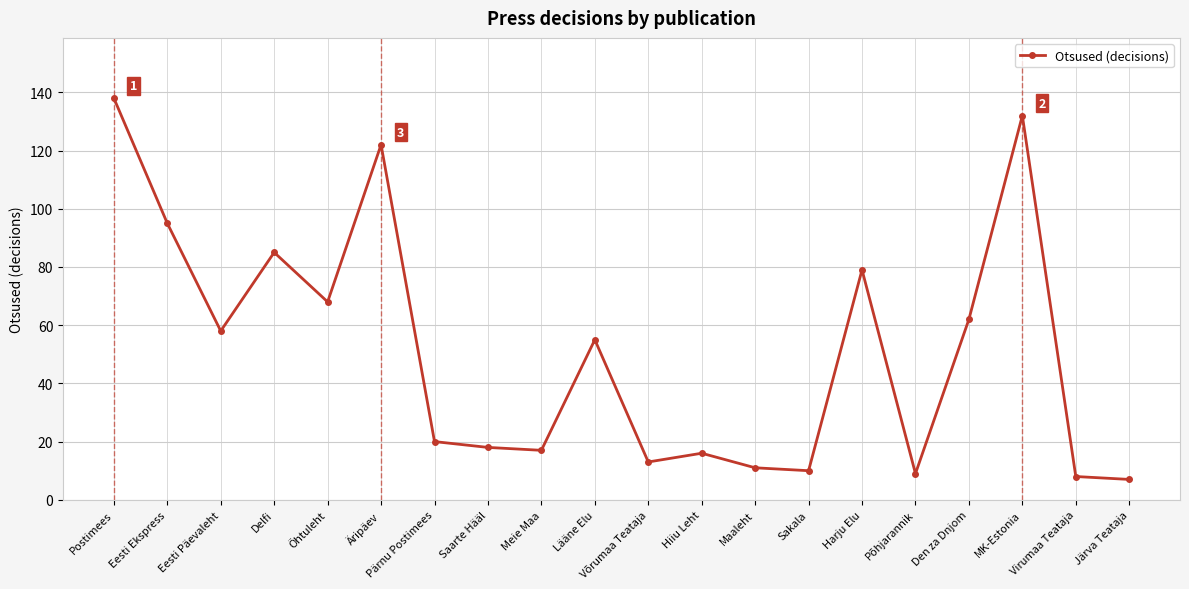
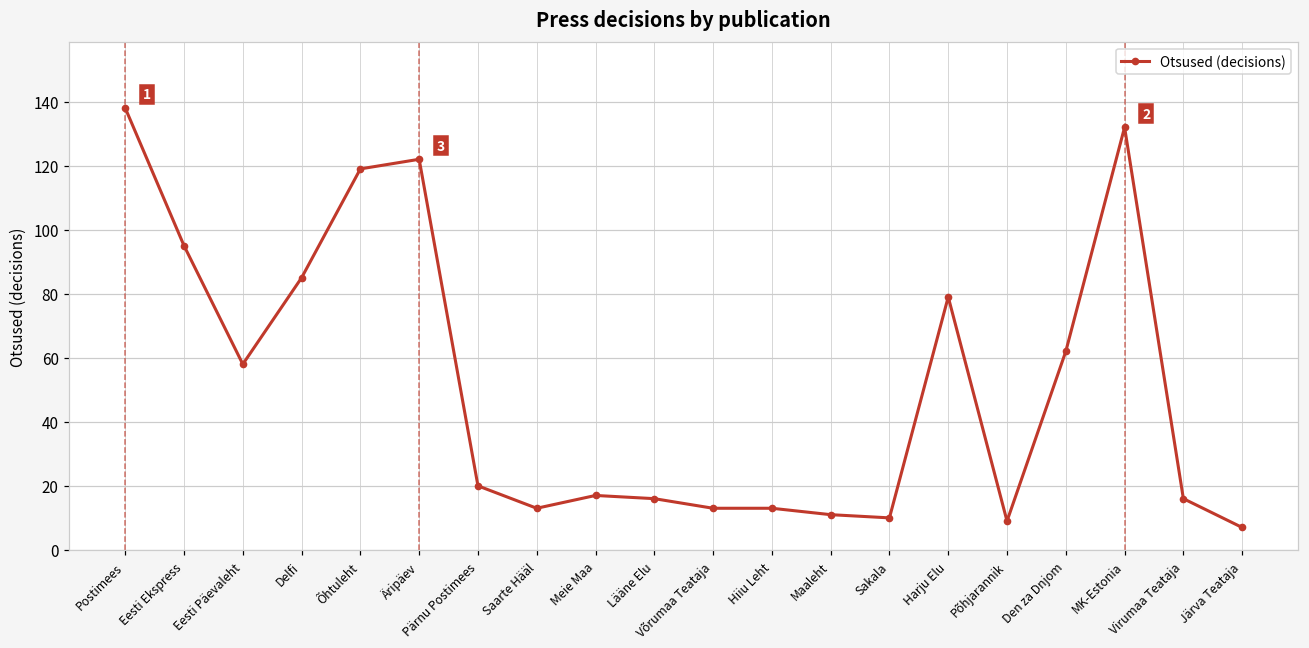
Õhtuleht: 68 -> 119
Saarte Hääl: 18 -> 13
Lääne Elu: 55 -> 16
Hiiu Leht: 16 -> 13
Virumaa Teataja: 8 -> 16
